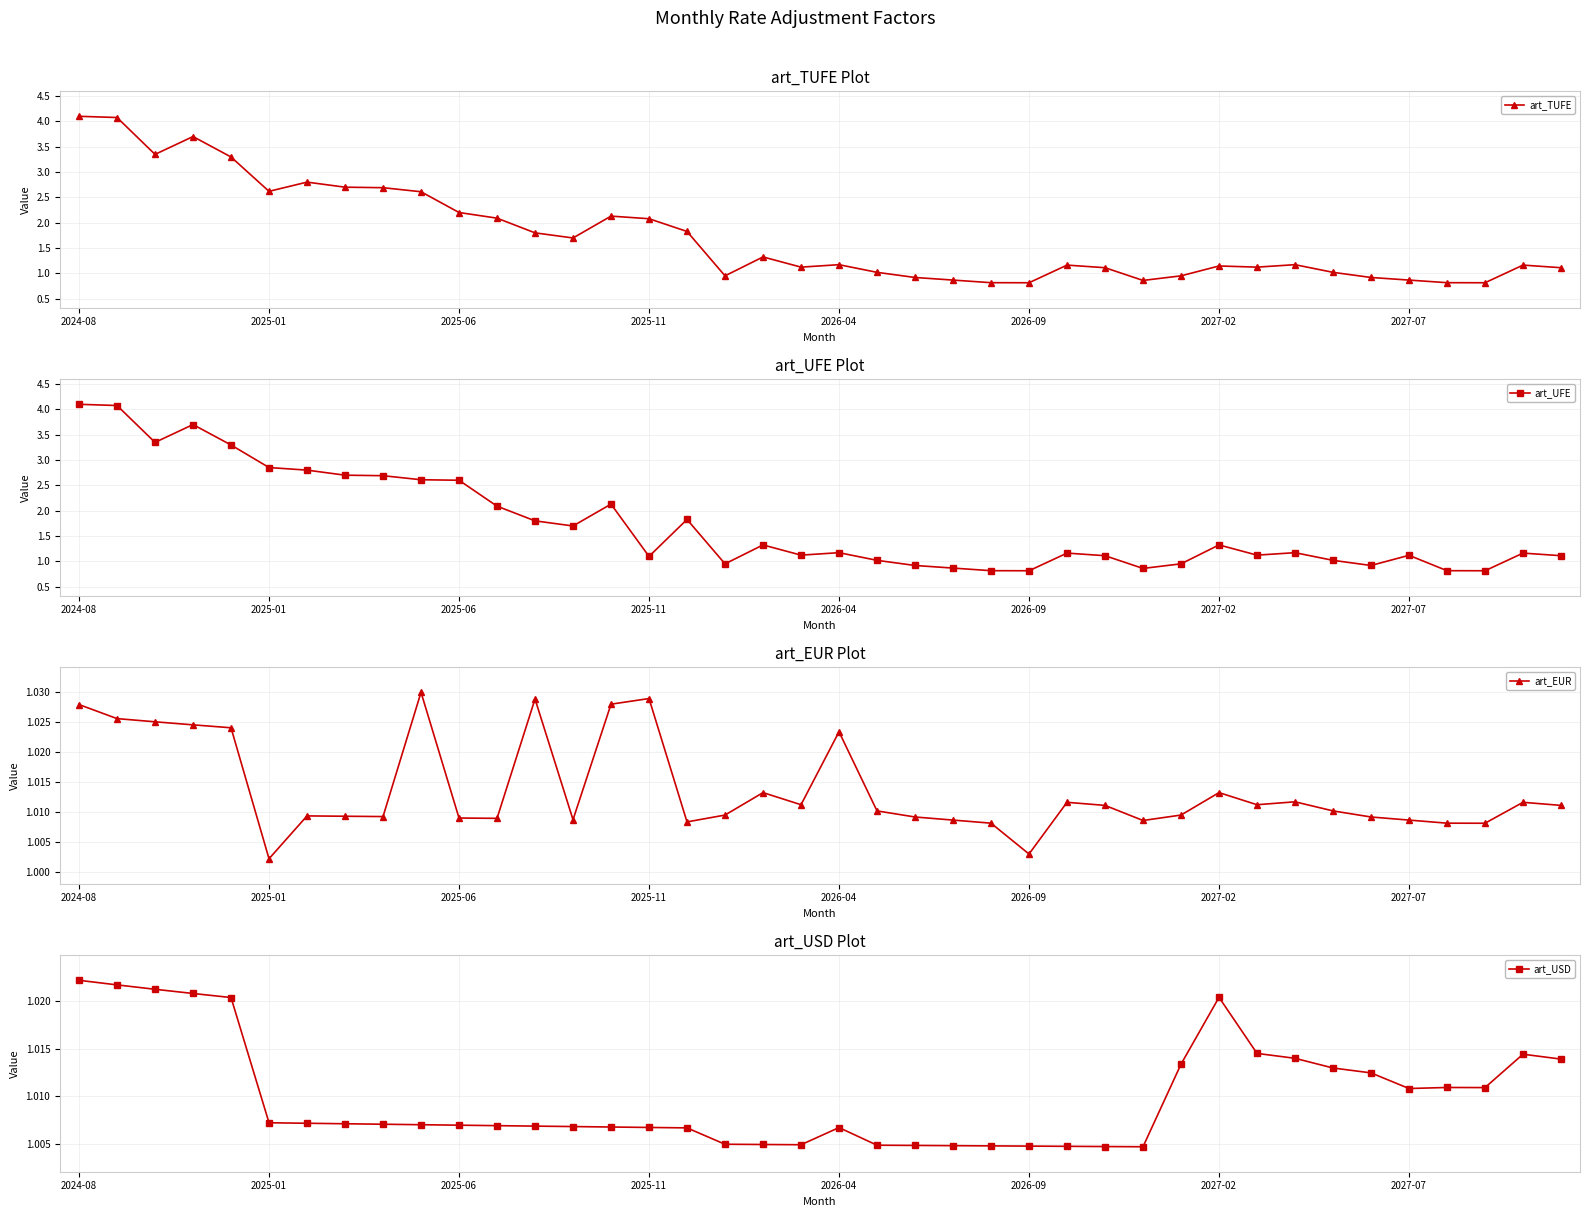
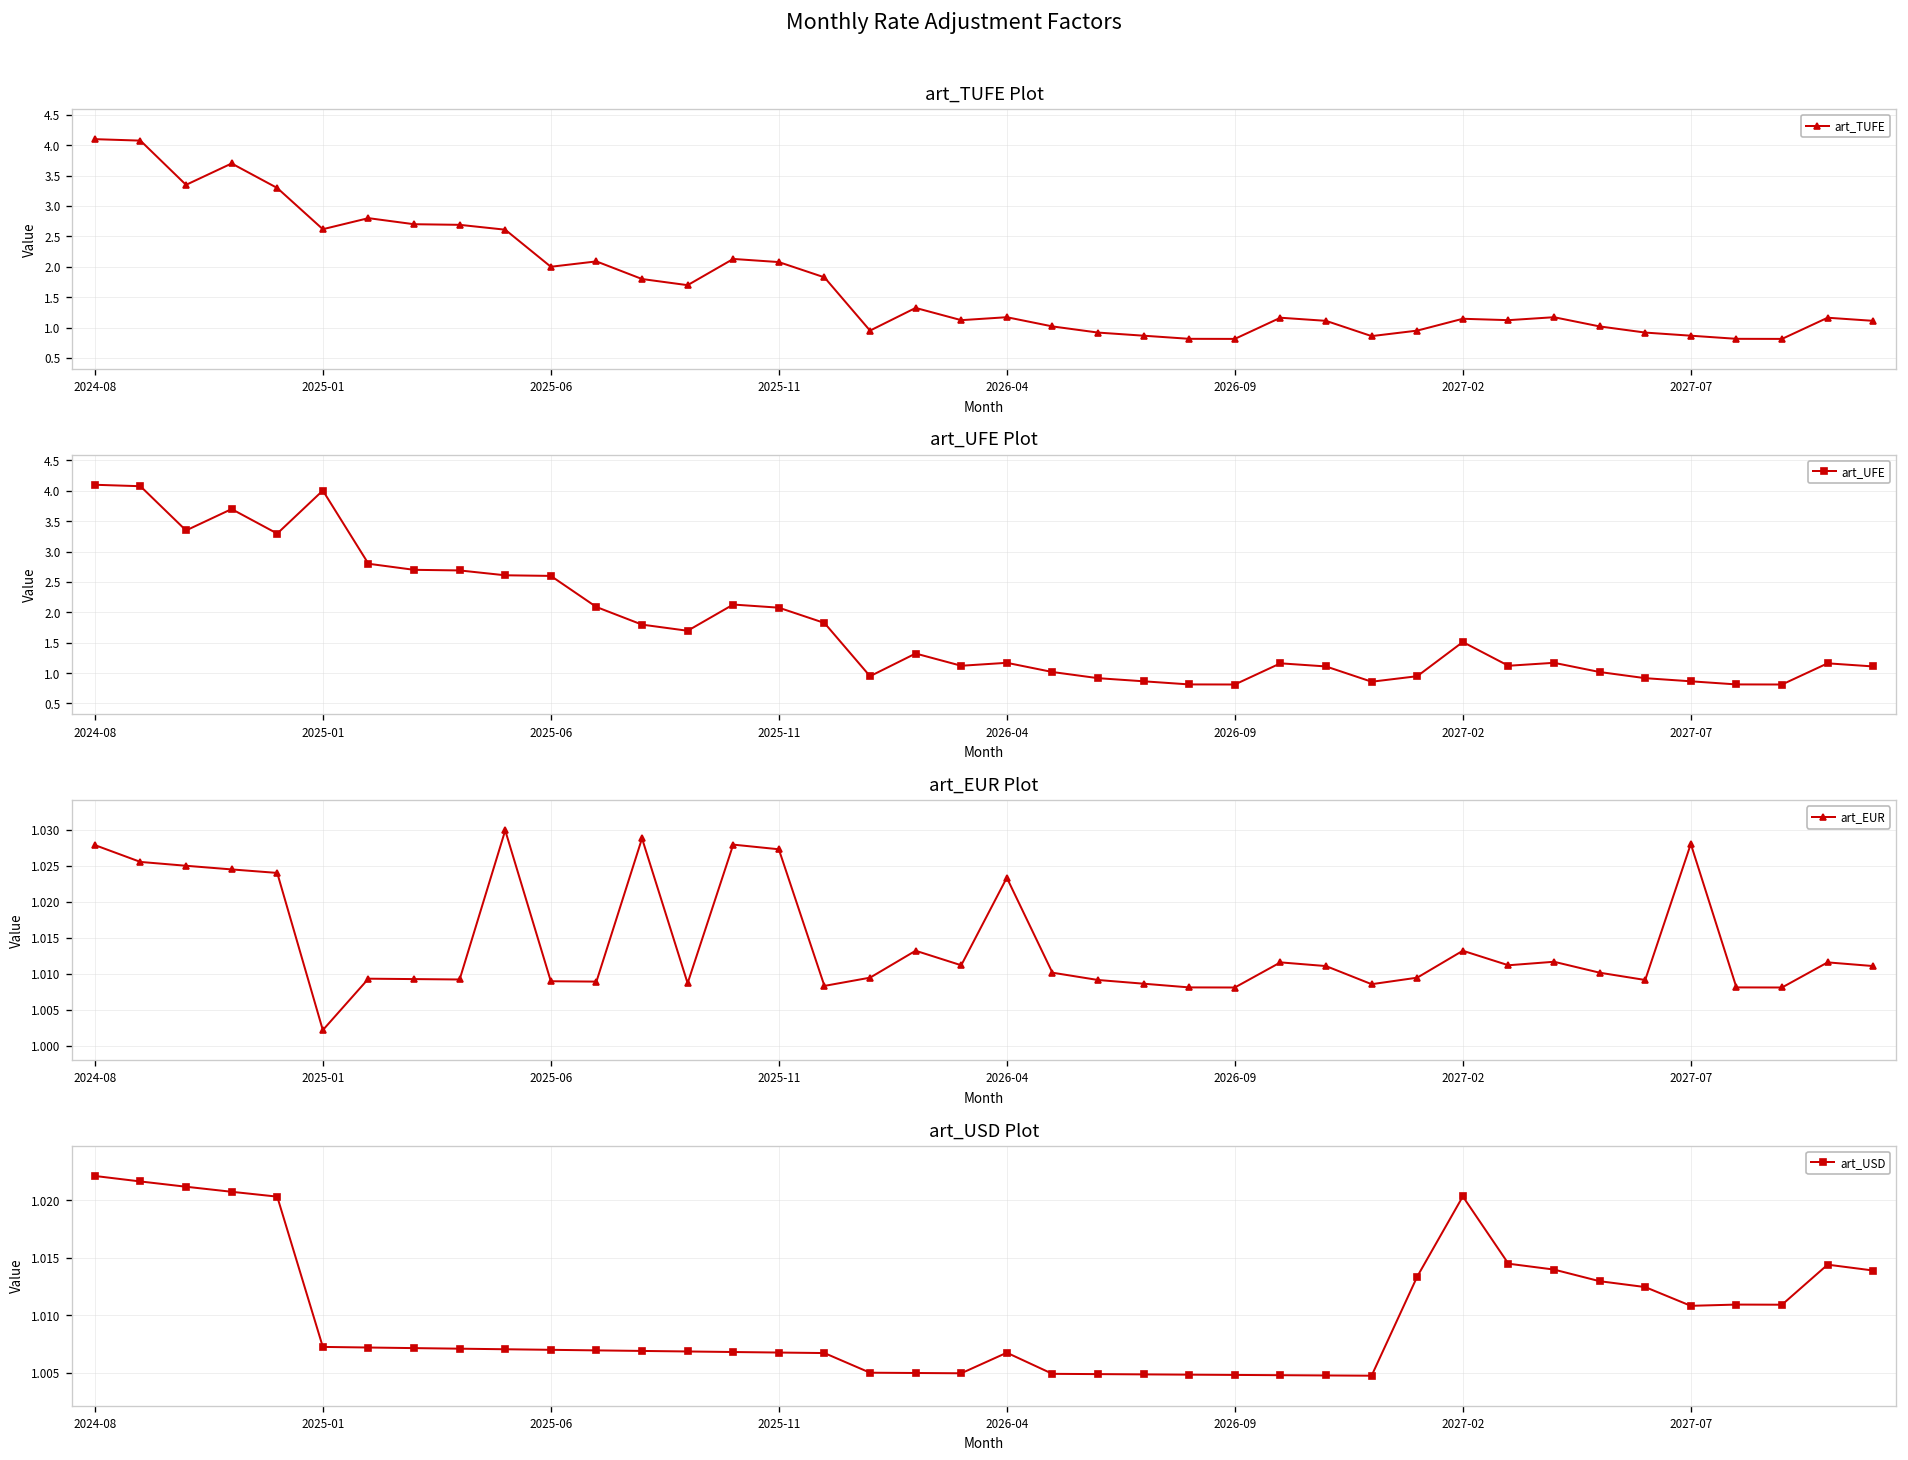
art_TUFE Plot, 2025-06: 2.2 -> 2.0
art_UFE Plot, 2025-01: 2.9 -> 4.0
art_UFE Plot, 2025-11: 1.1 -> 2.1
art_UFE Plot, 2027-02: 1.3 -> 1.5
art_UFE Plot, 2027-07: 1.1 -> 0.9
art_EUR Plot, 2025-11: 1.029 -> 1.027
art_EUR Plot, 2026-09: 1.003 -> 1.008
art_EUR Plot, 2027-07: 1.009 -> 1.028
